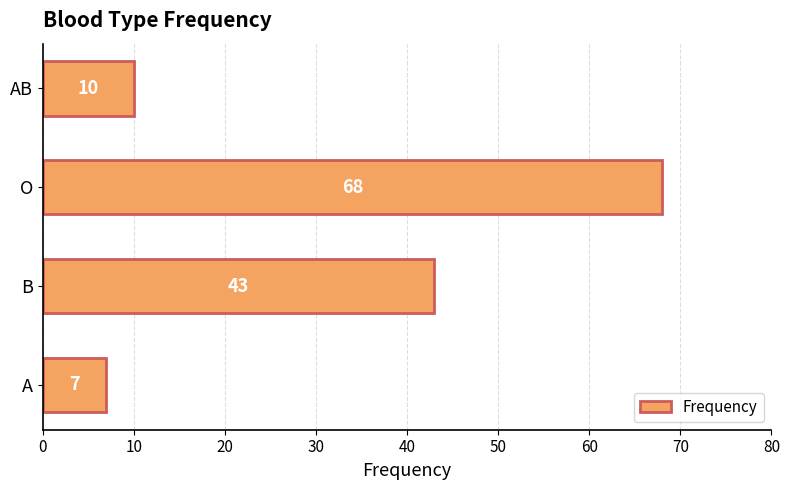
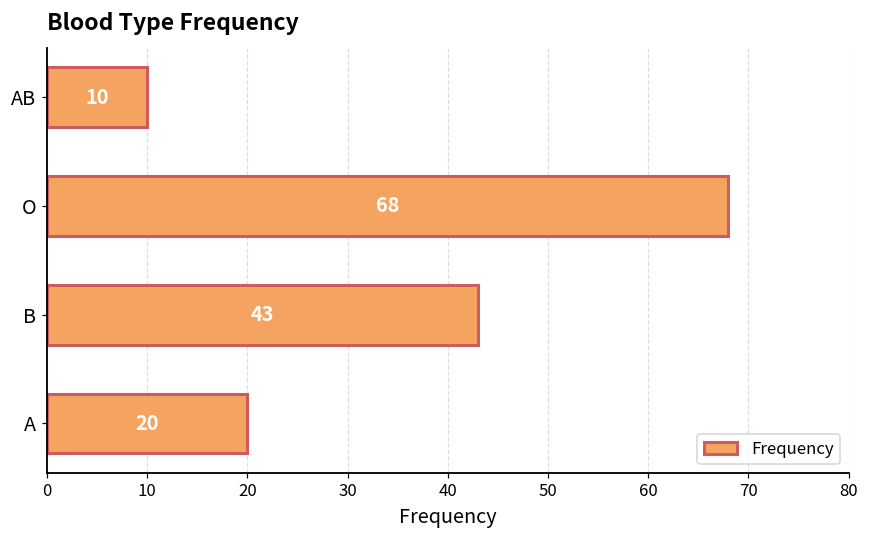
A: 7 -> 20
